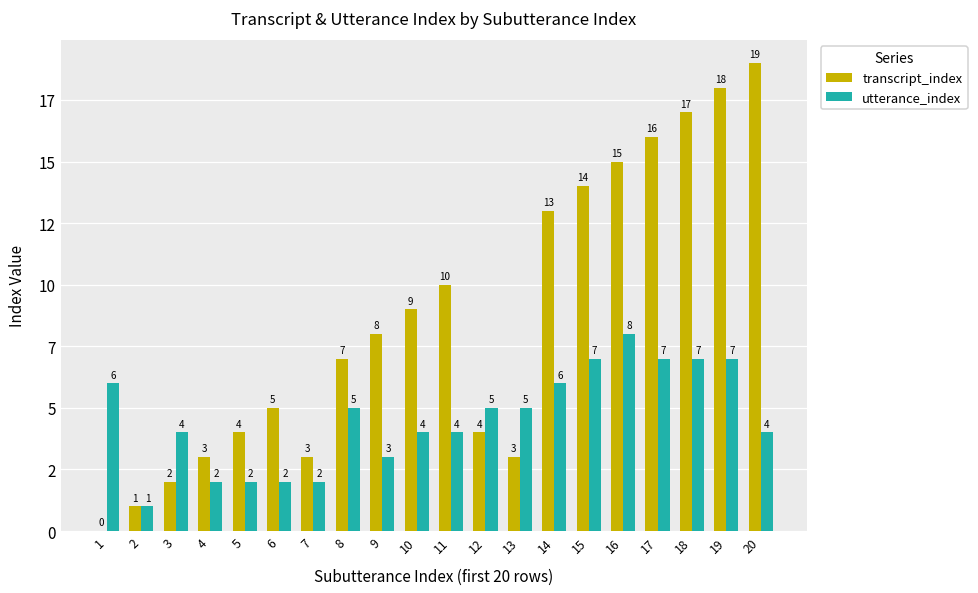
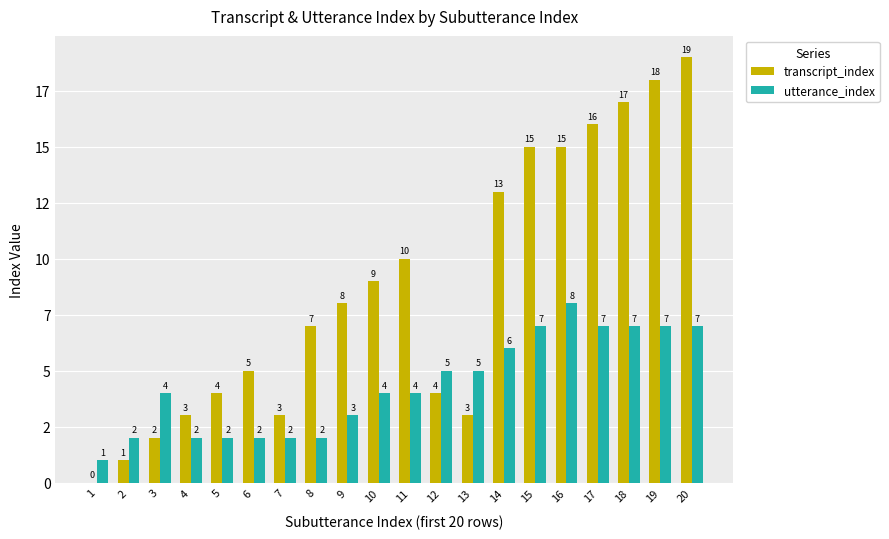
utterance_index, 1: 6 -> 1
utterance_index, 2: 1 -> 2
utterance_index, 8: 5 -> 2
transcript_index, 15: 14 -> 15
utterance_index, 20: 4 -> 7
